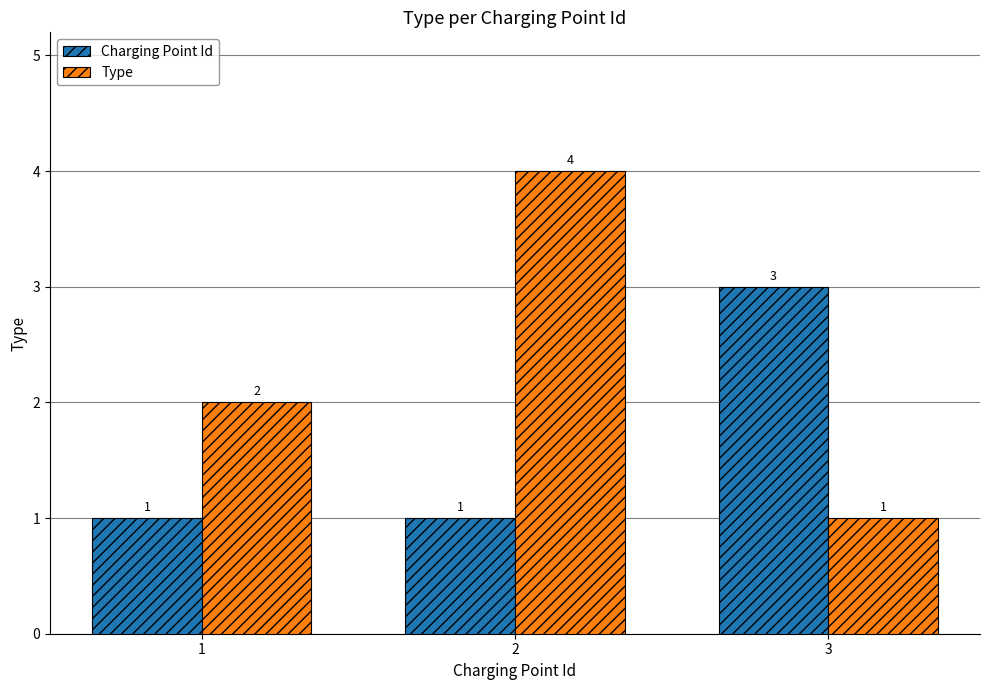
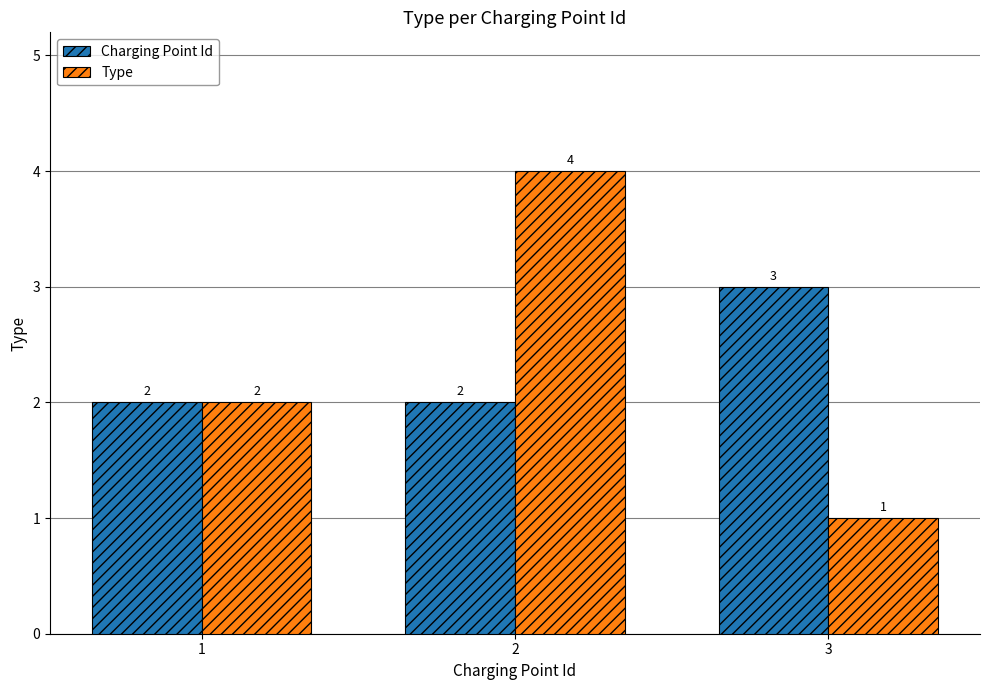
Charging Point Id, 1: 1 -> 2
Charging Point Id, 2: 1 -> 2
